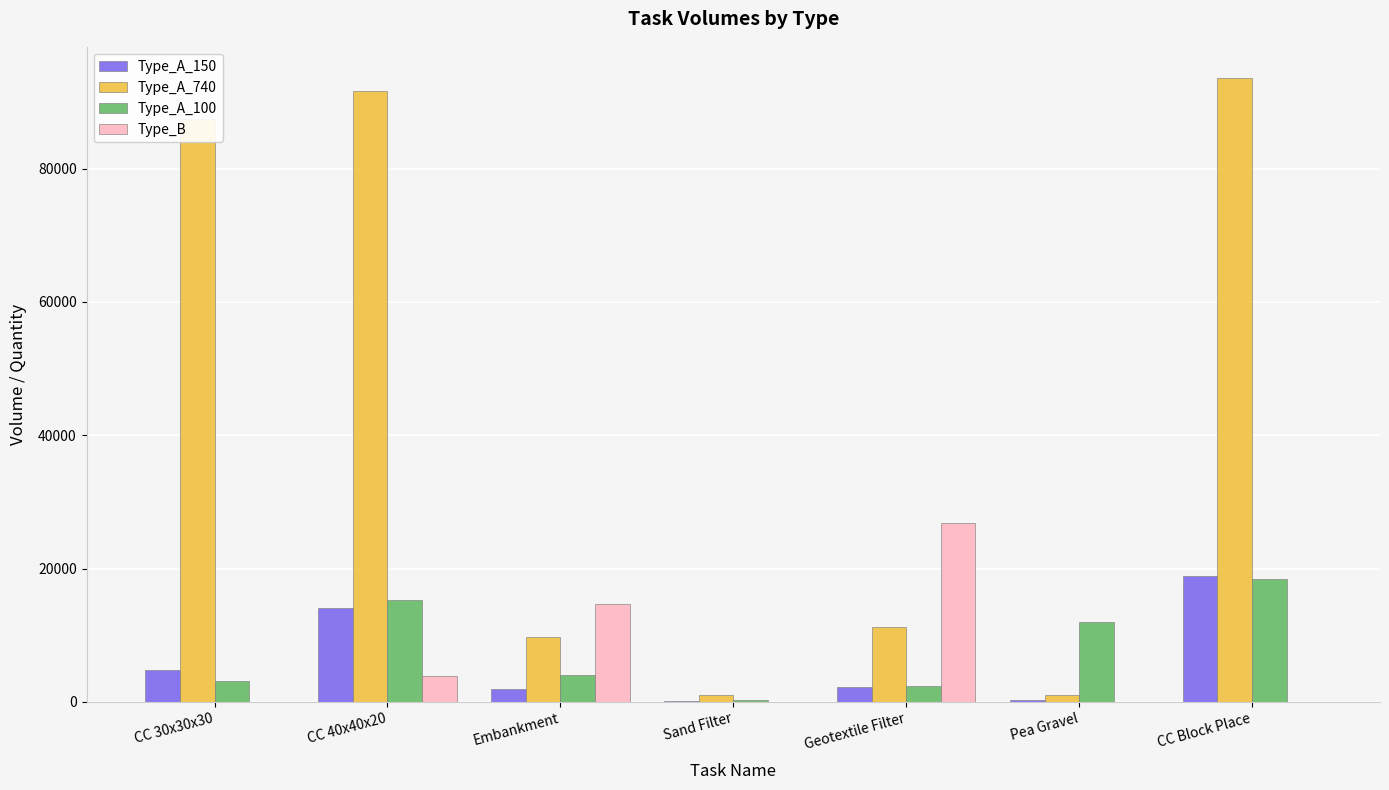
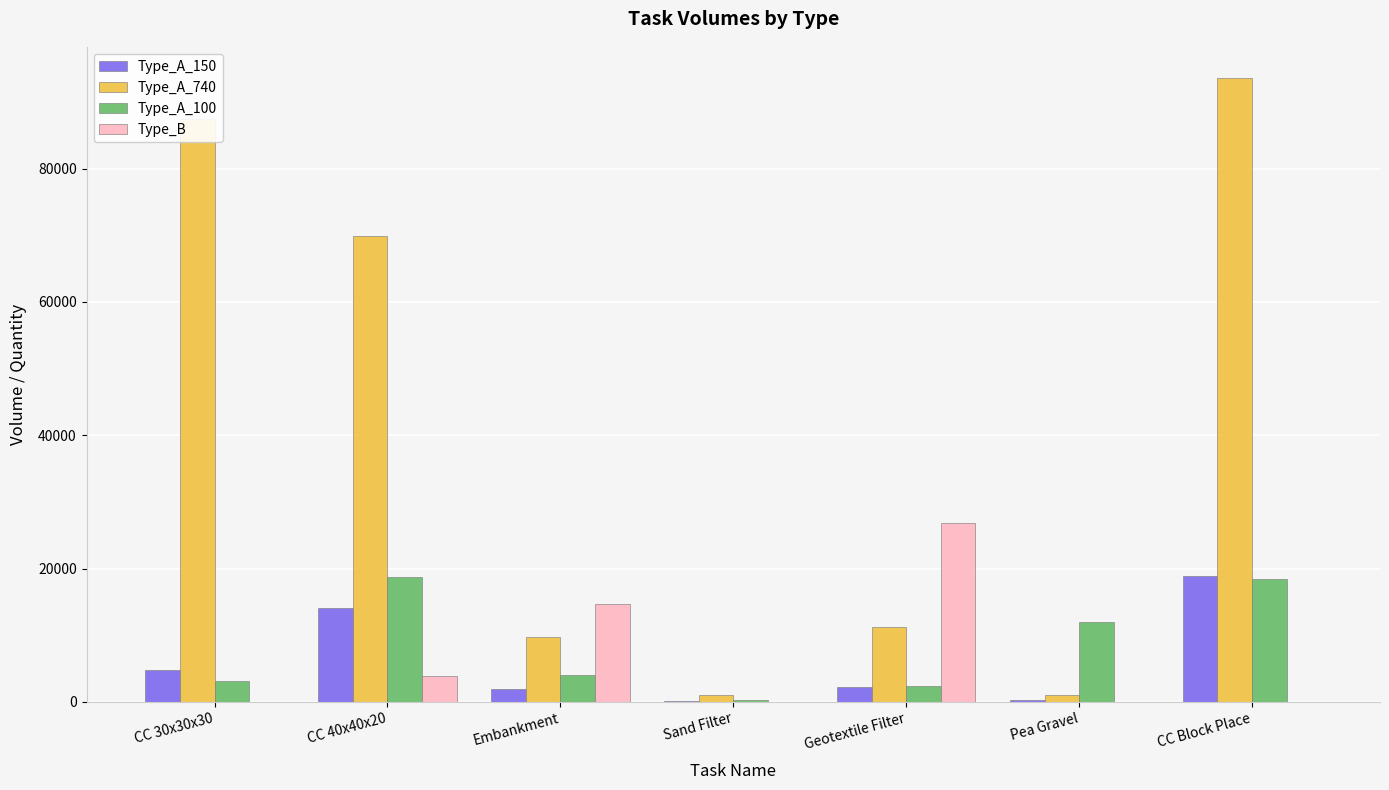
Type_A_740, CC 40x40x20: 92000 -> 70000
Type_A_100, CC 40x40x20: 15000 -> 19000
